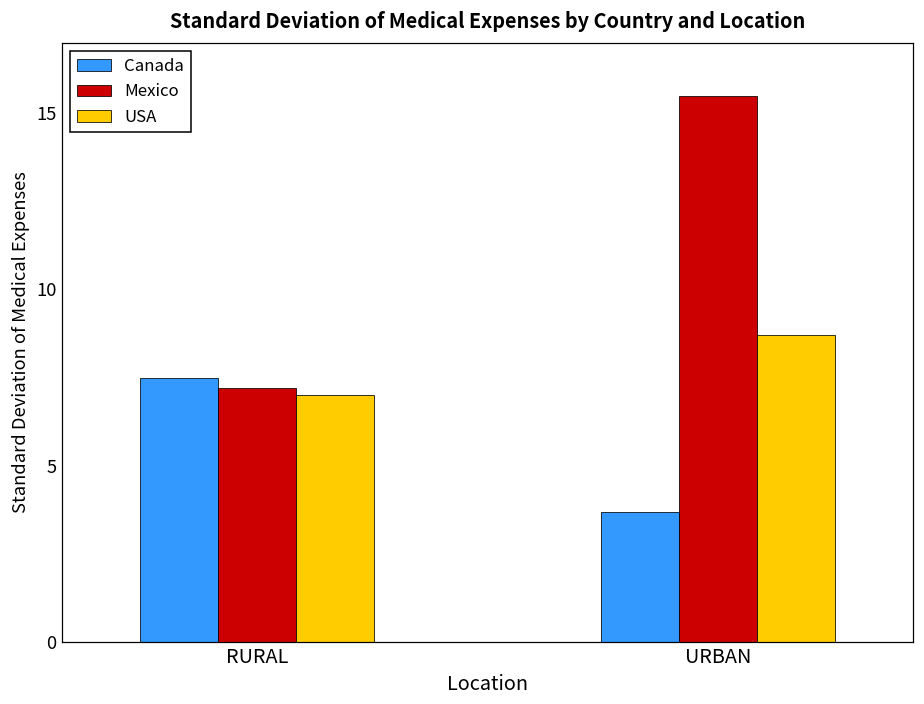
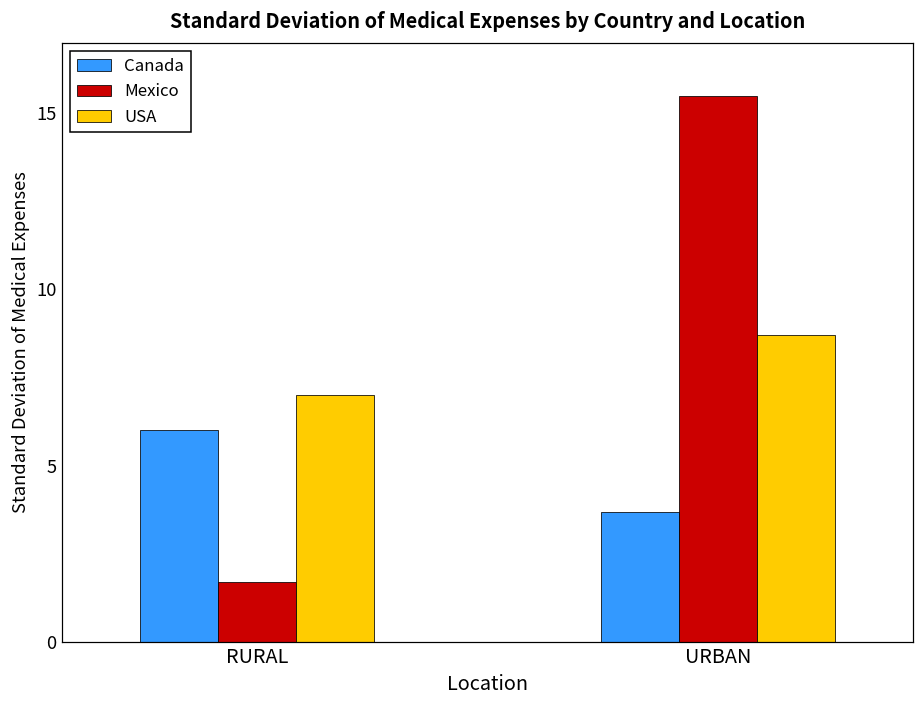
Canada, RURAL: 7.5 -> 6.0
Mexico, RURAL: 7.2 -> 1.7
